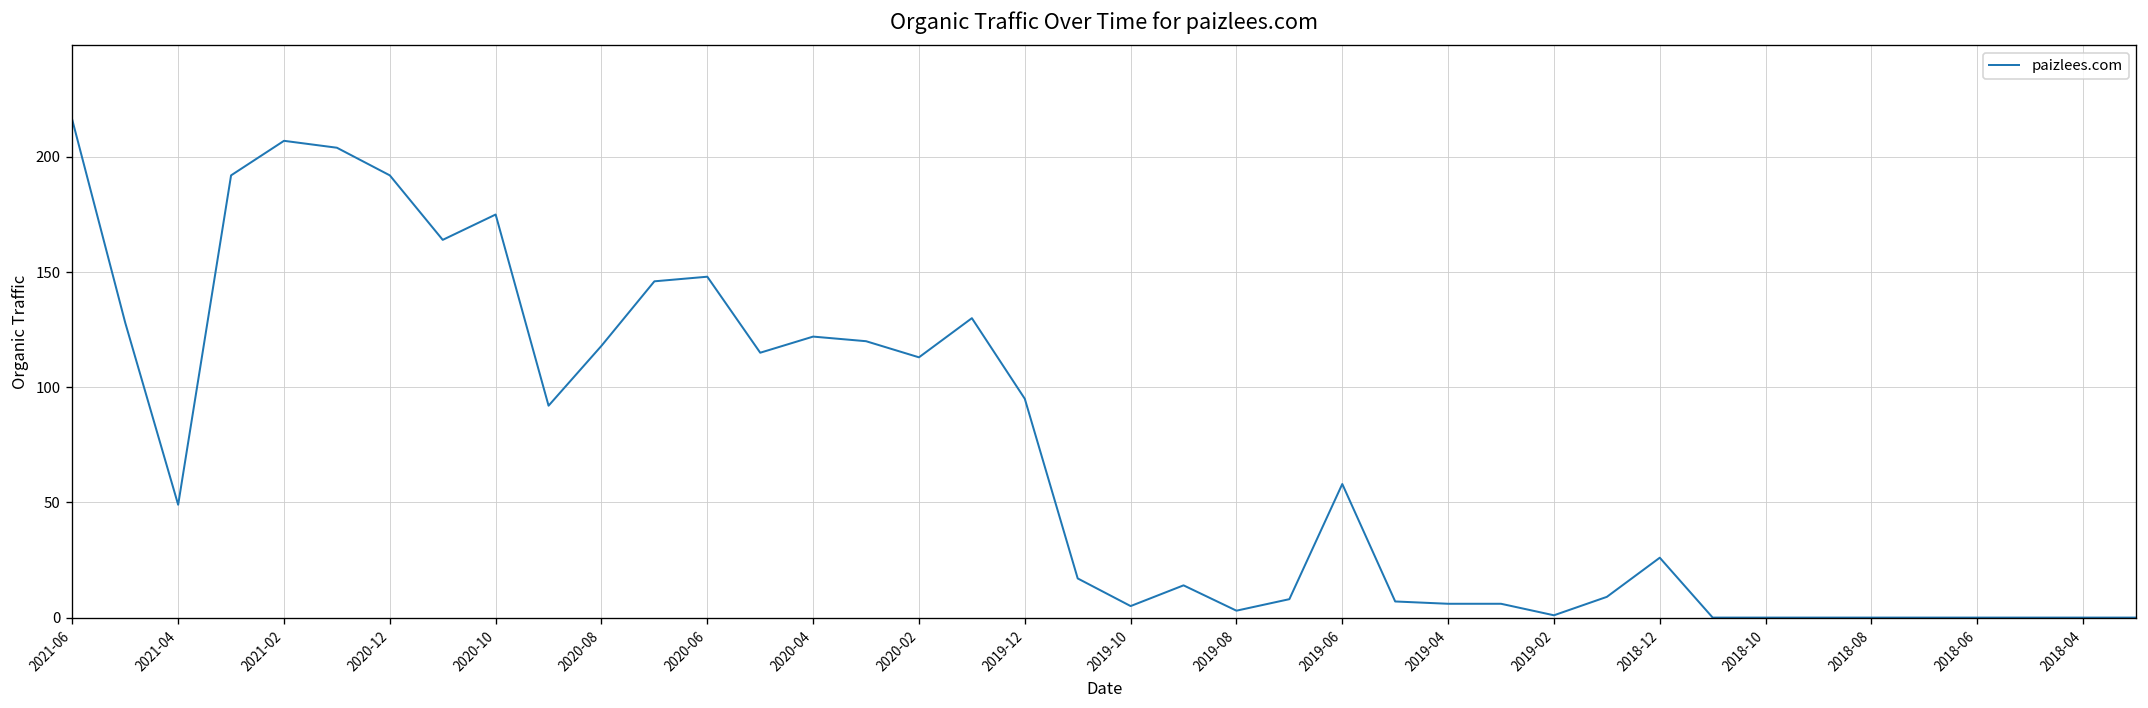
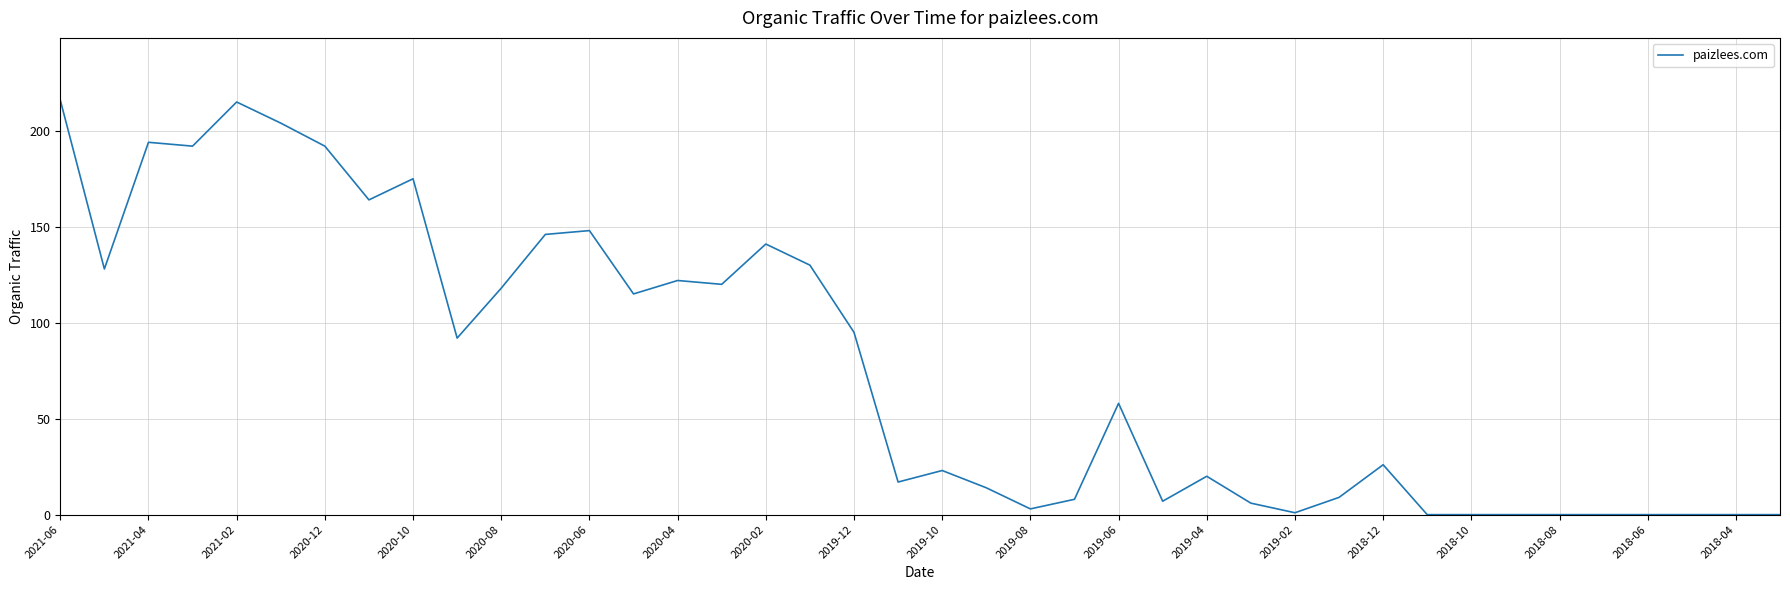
2021-04: 49 -> 194
2021-02: 207 -> 215
2020-02: 113 -> 141
2019-10: 5 -> 23
2019-04: 6 -> 20
